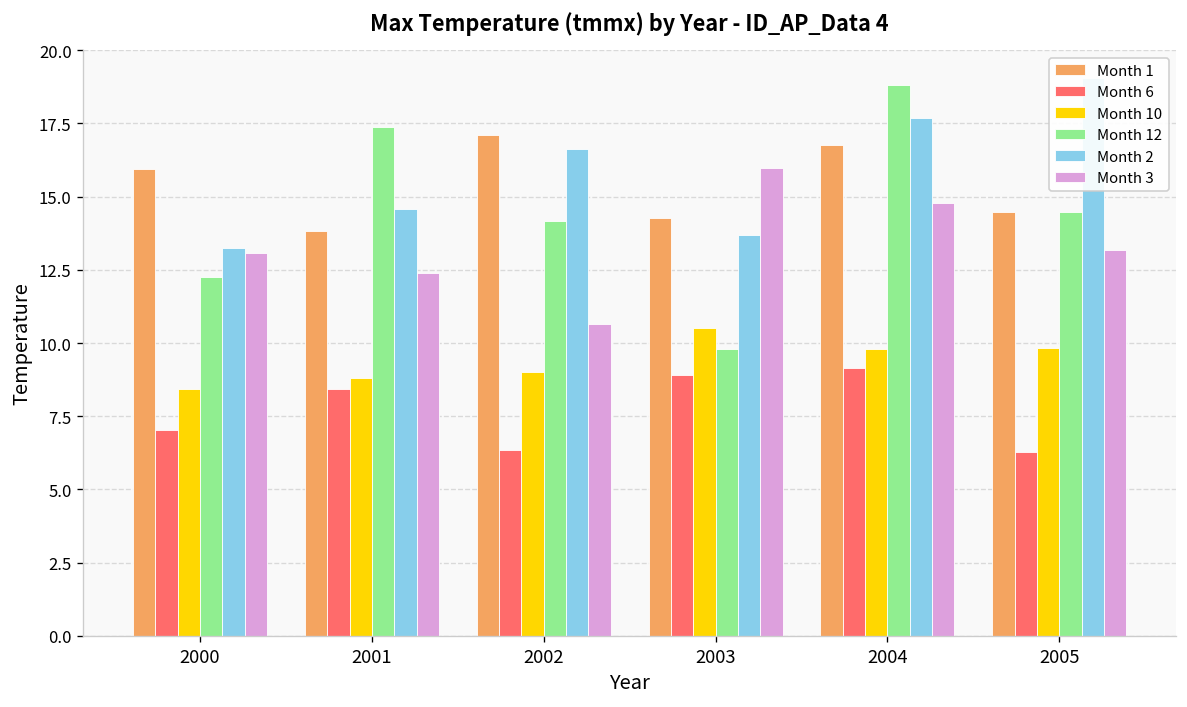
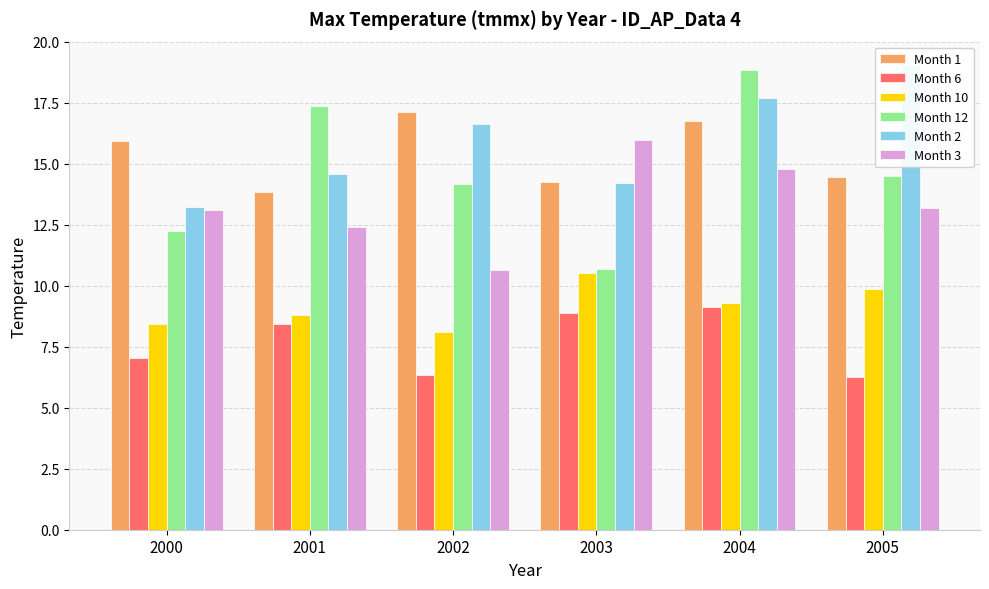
Month 10, 2002: 9.0 -> 8.1
Month 12, 2003: 9.8 -> 10.7
Month 2, 2003: 13.7 -> 14.2
Month 10, 2004: 9.8 -> 9.3
